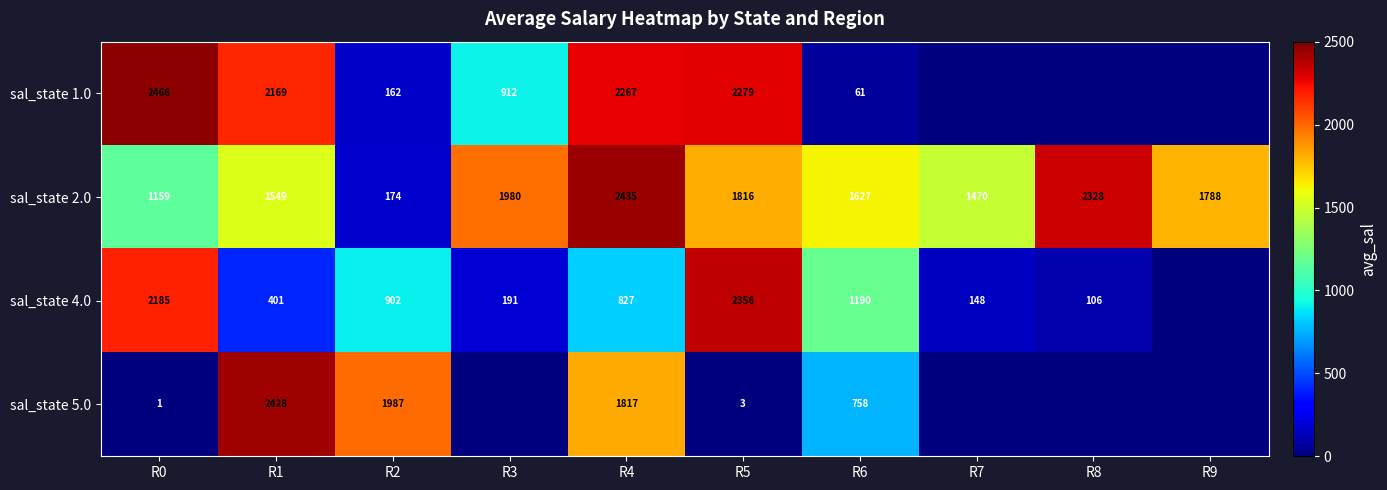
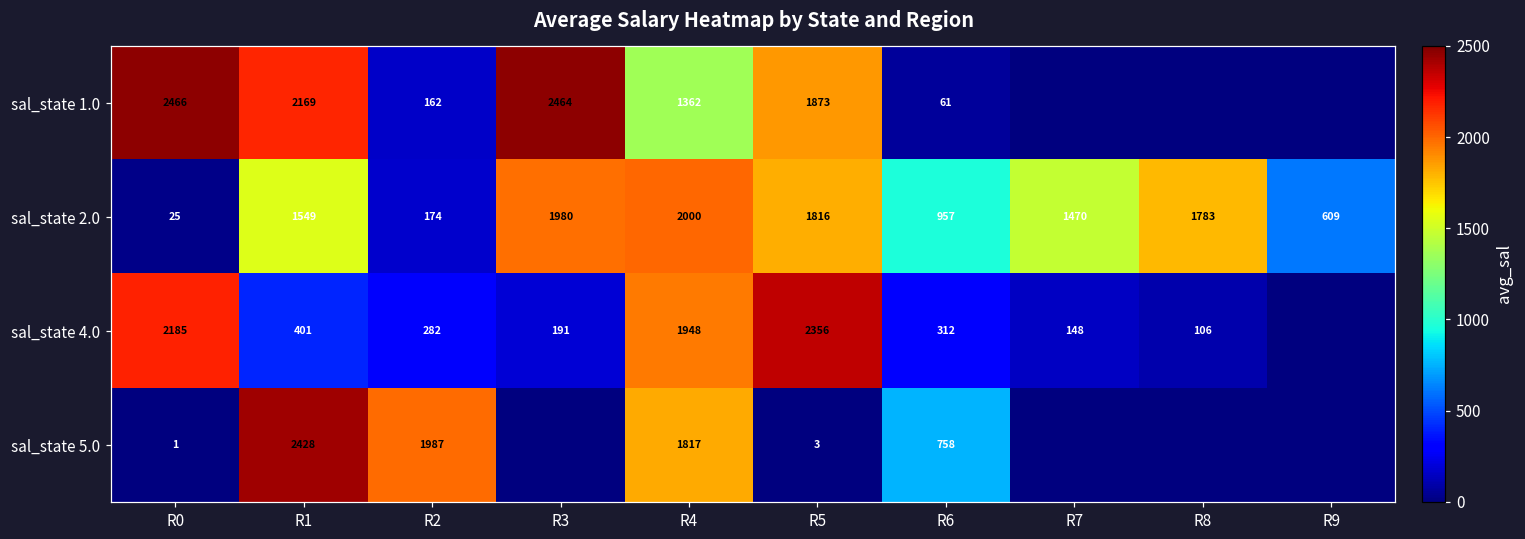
sal_state 1.0, R3: 912 -> 2464
sal_state 1.0, R4: 2267 -> 1362
sal_state 1.0, R5: 2279 -> 1873
sal_state 2.0, R0: 1159 -> 25
sal_state 2.0, R4: 2435 -> 2000
sal_state 2.0, R6: 1627 -> 957
sal_state 2.0, R8: 2328 -> 1783
sal_state 2.0, R9: 1788 -> 609
sal_state 4.0, R2: 902 -> 282
sal_state 4.0, R4: 827 -> 1948
sal_state 4.0, R6: 1190 -> 312
